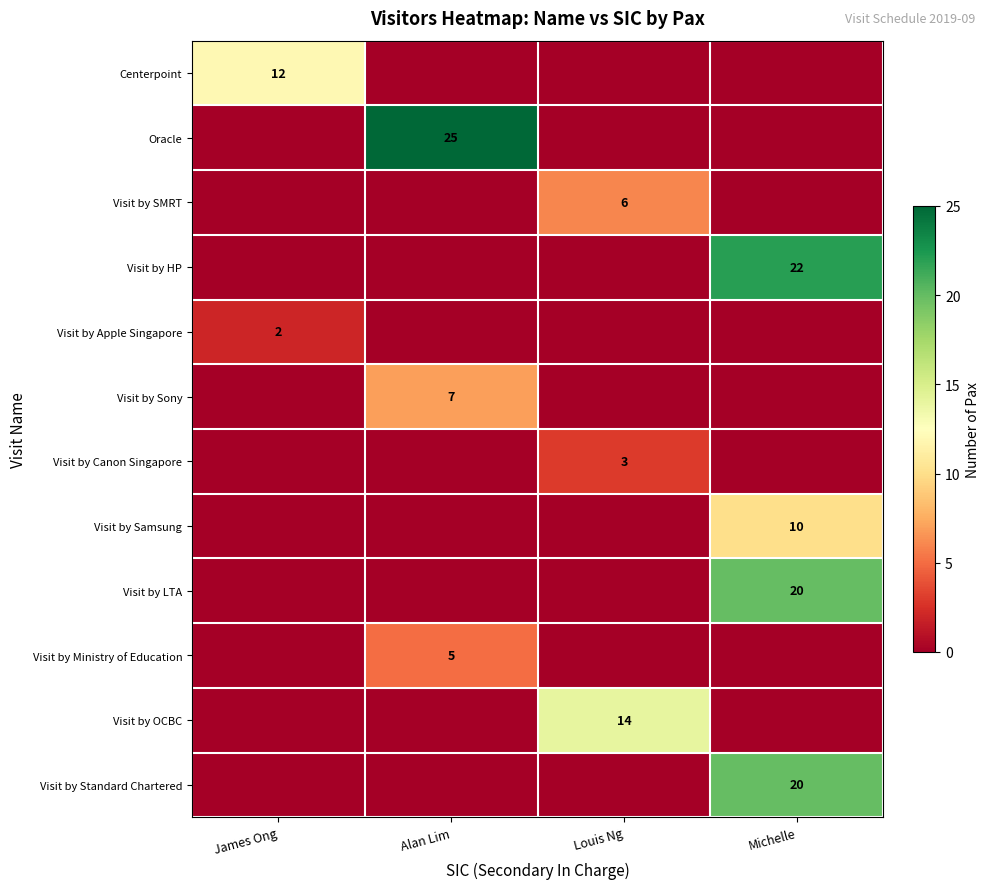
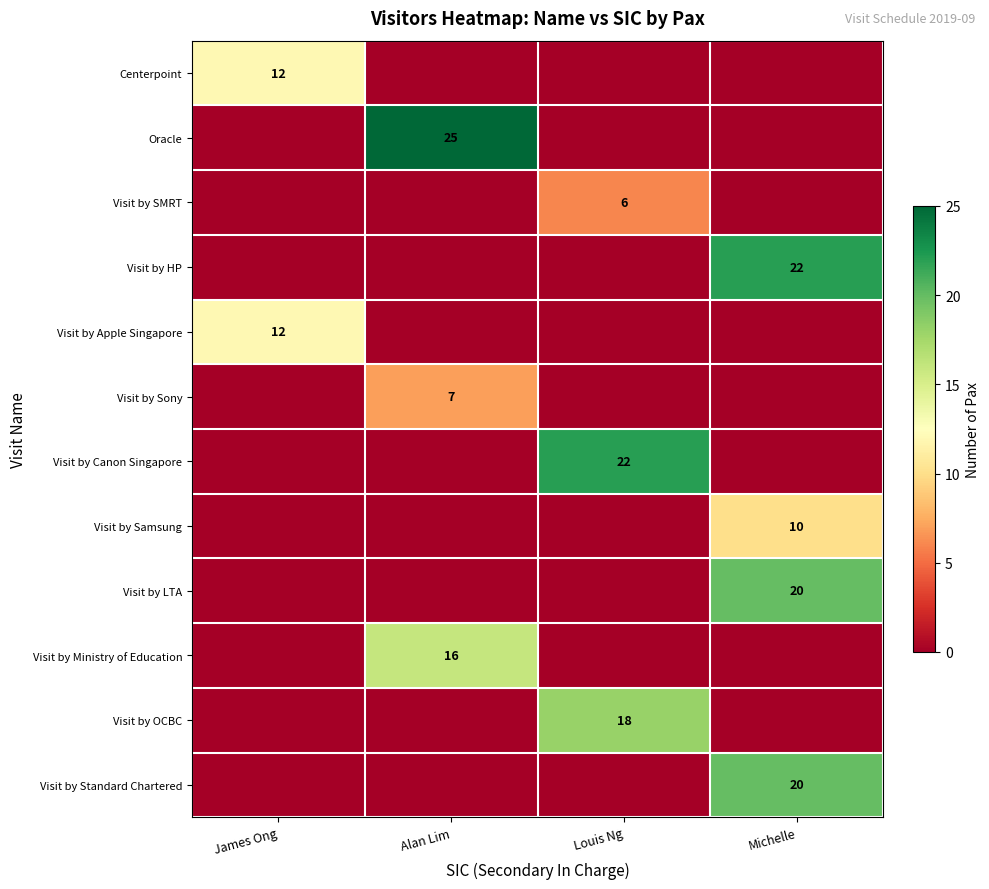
Visit by Apple Singapore, James Ong: 2 -> 12
Visit by Canon Singapore, Louis Ng: 3 -> 22
Visit by Ministry of Education, Alan Lim: 5 -> 16
Visit by OCBC, Louis Ng: 14 -> 18
